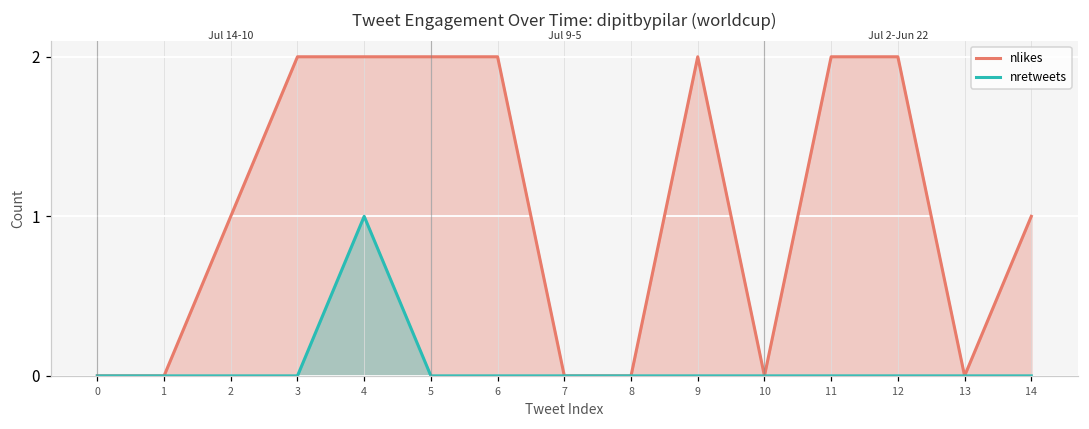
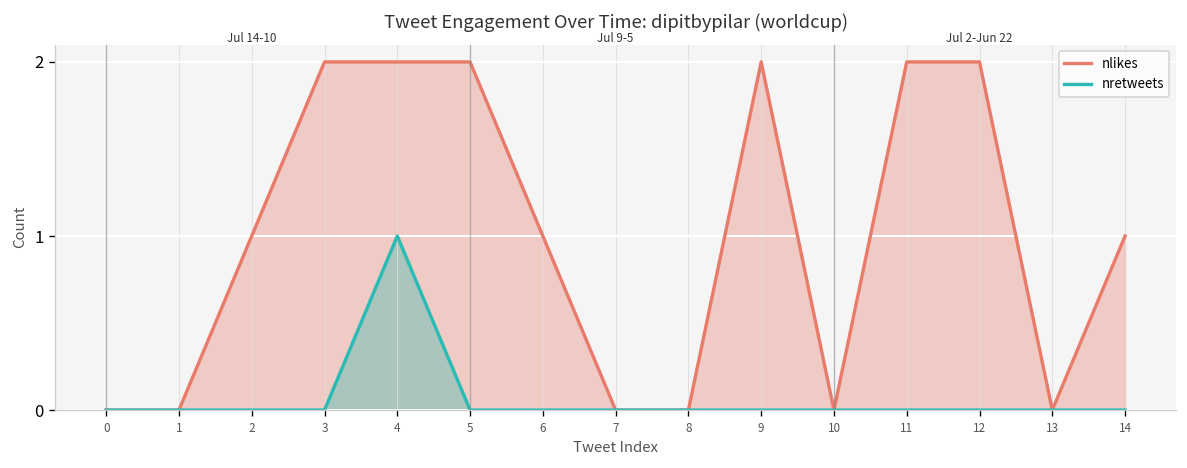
nlikes, 6: 2 -> 1
